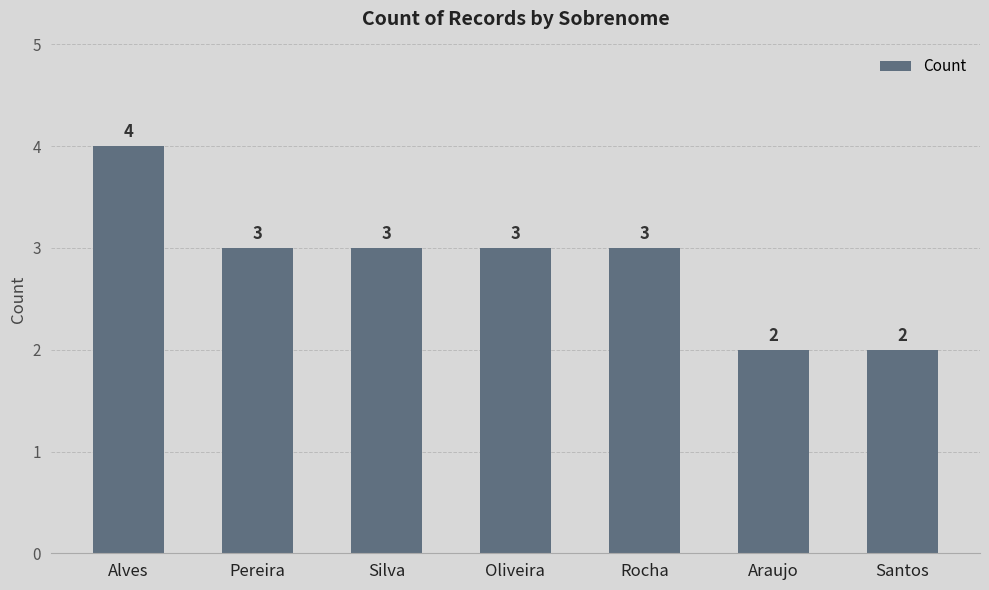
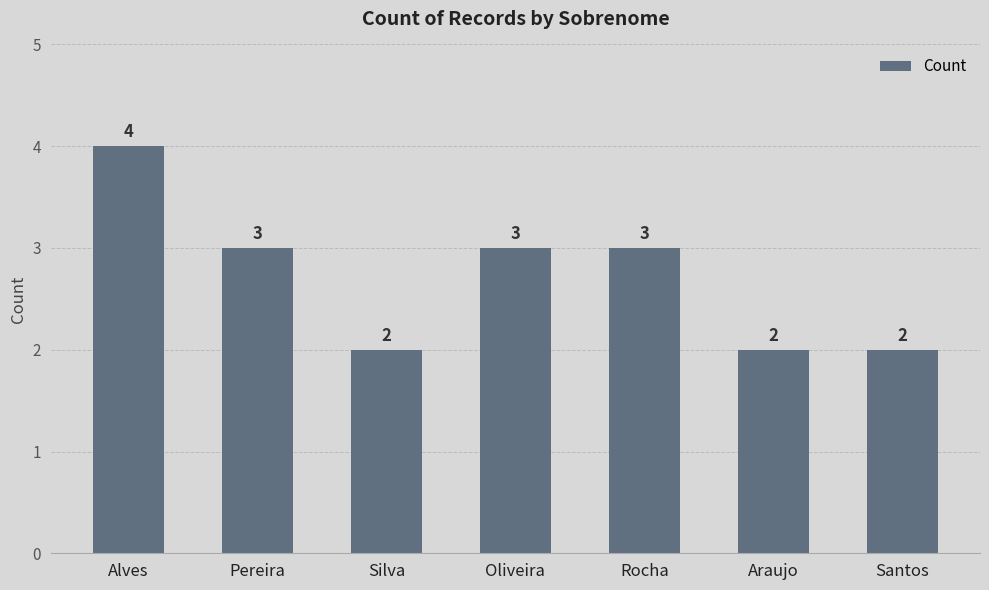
Silva: 3 -> 2
